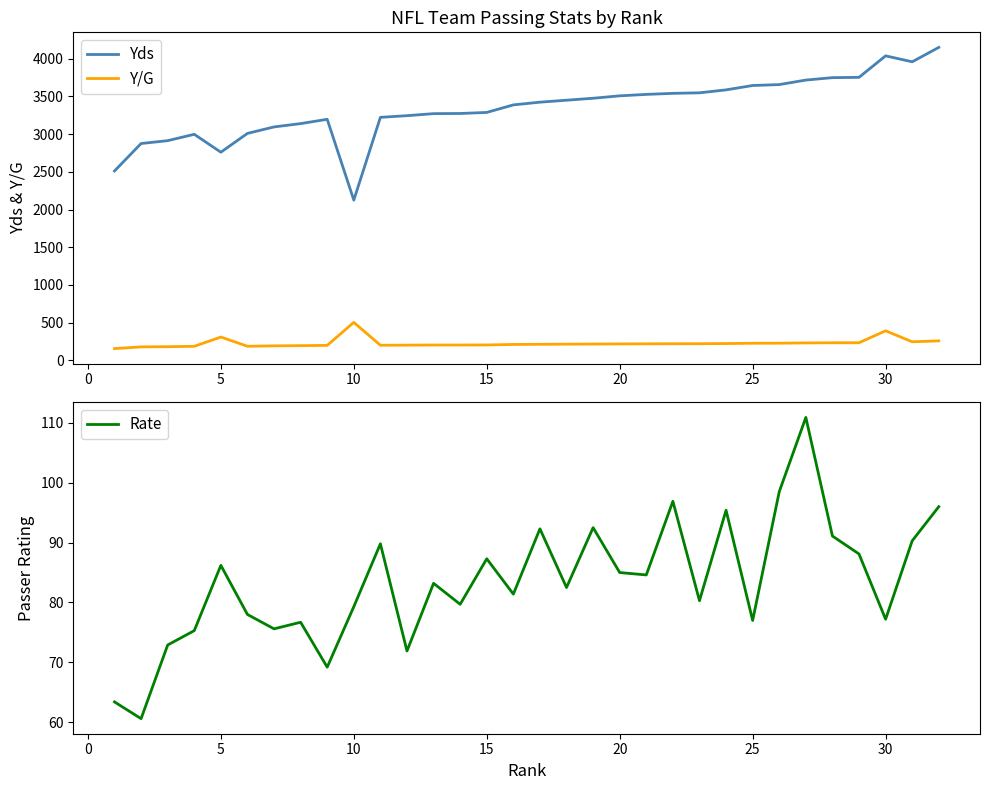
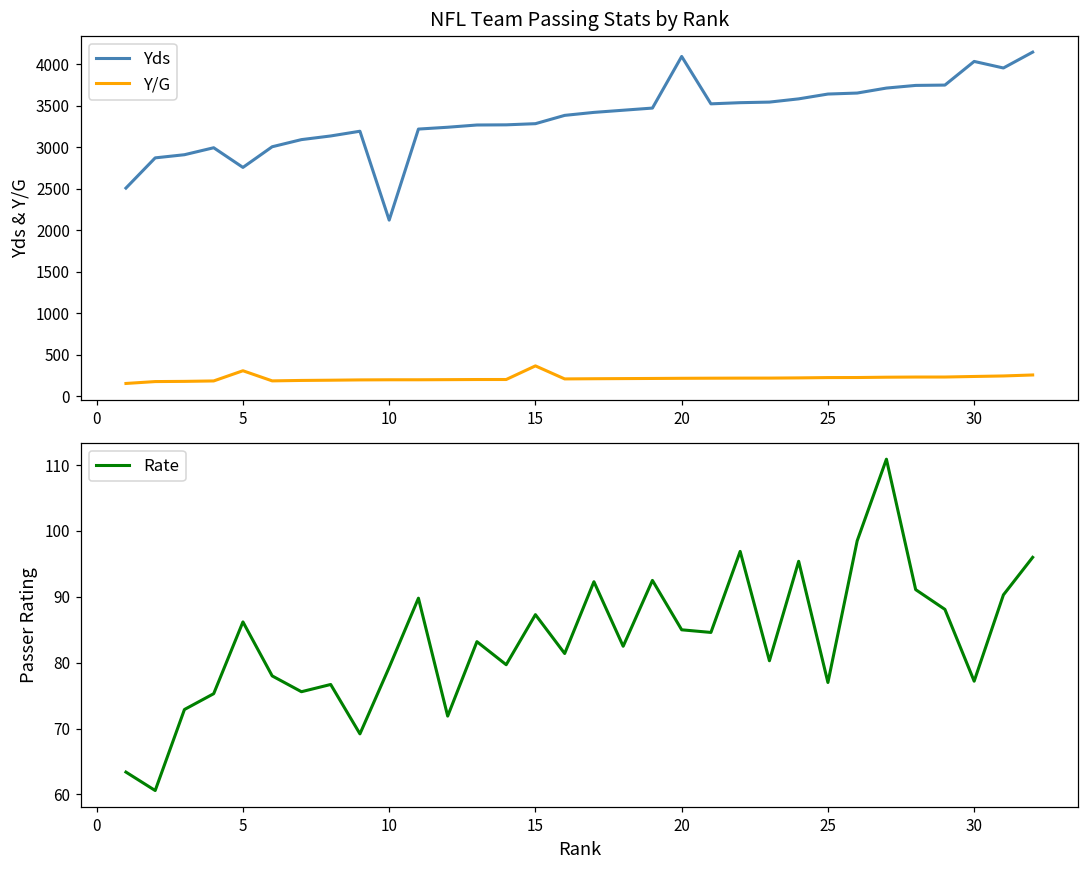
NFL Team Passing Stats by Rank, Y/G, 10: 500 -> 200
NFL Team Passing Stats by Rank, Y/G, 15: 200 -> 400
NFL Team Passing Stats by Rank, Yds, 20: 3500 -> 4100
NFL Team Passing Stats by Rank, Y/G, 30: 400 -> 200
